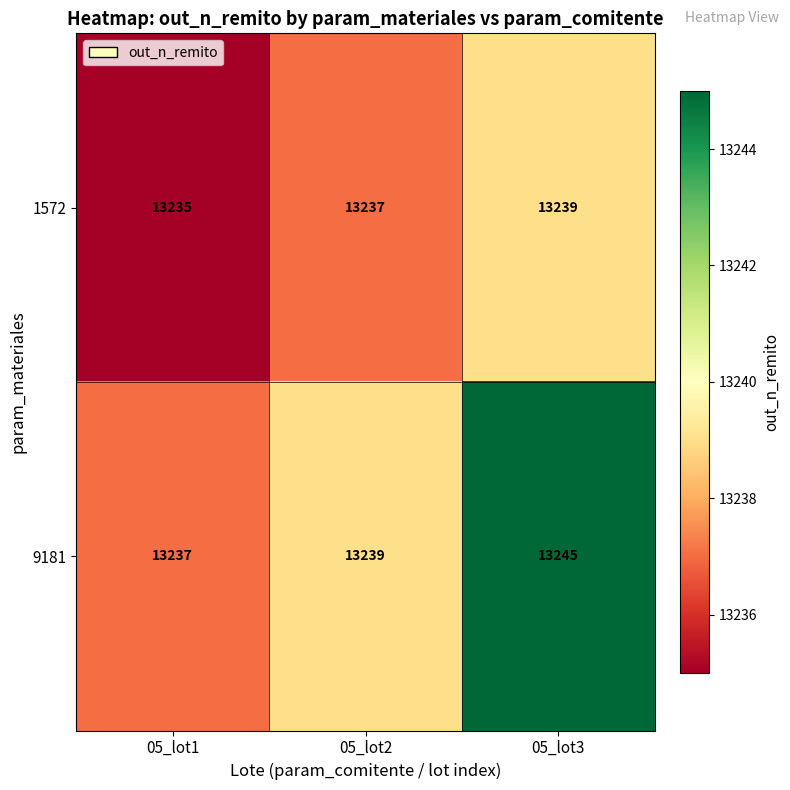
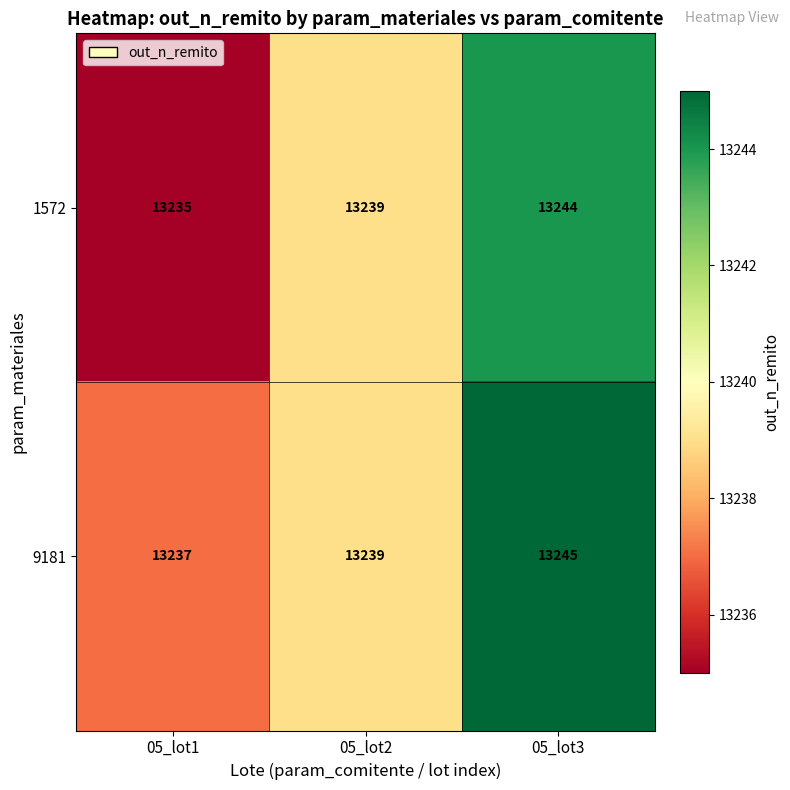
1572, 05_lot2: 13237 -> 13239
1572, 05_lot3: 13239 -> 13244
